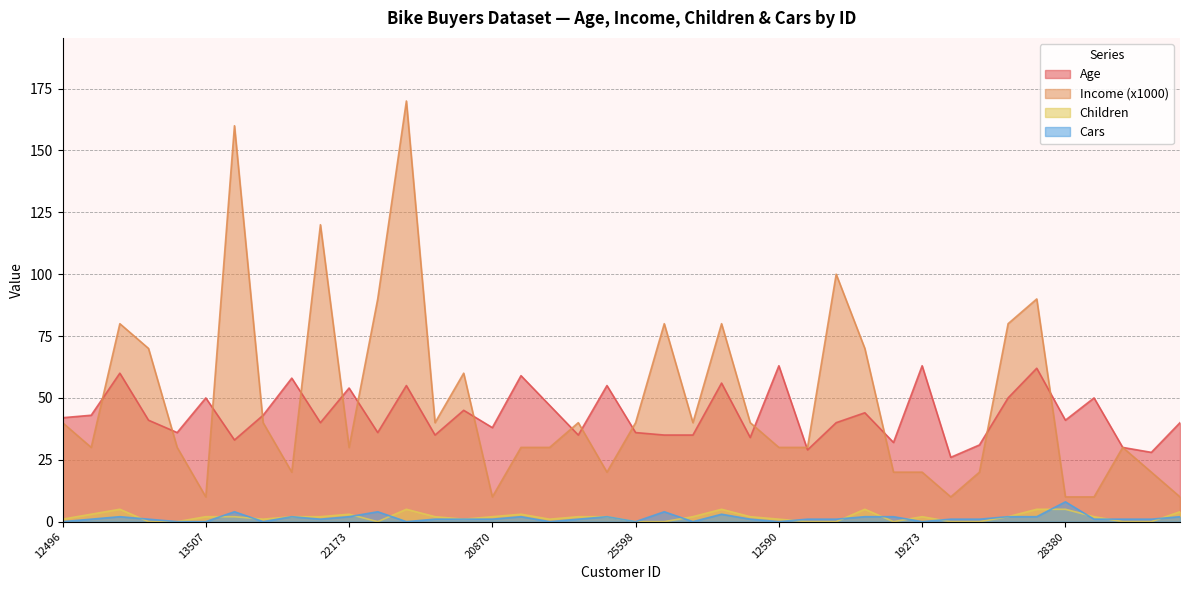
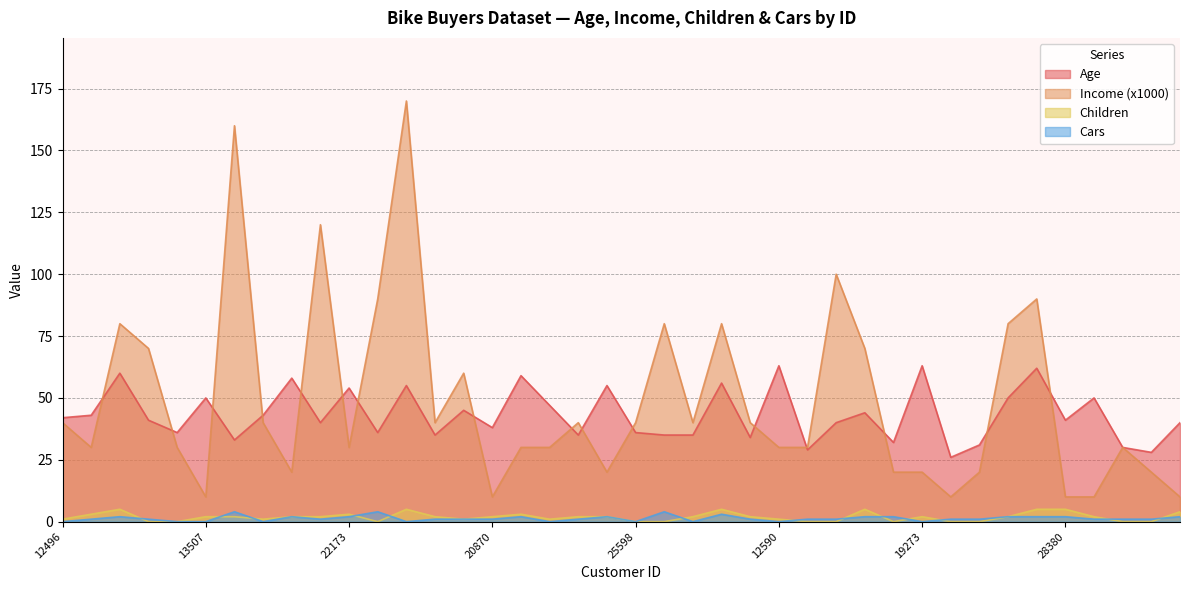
Cars, 28380: 8 -> 2
